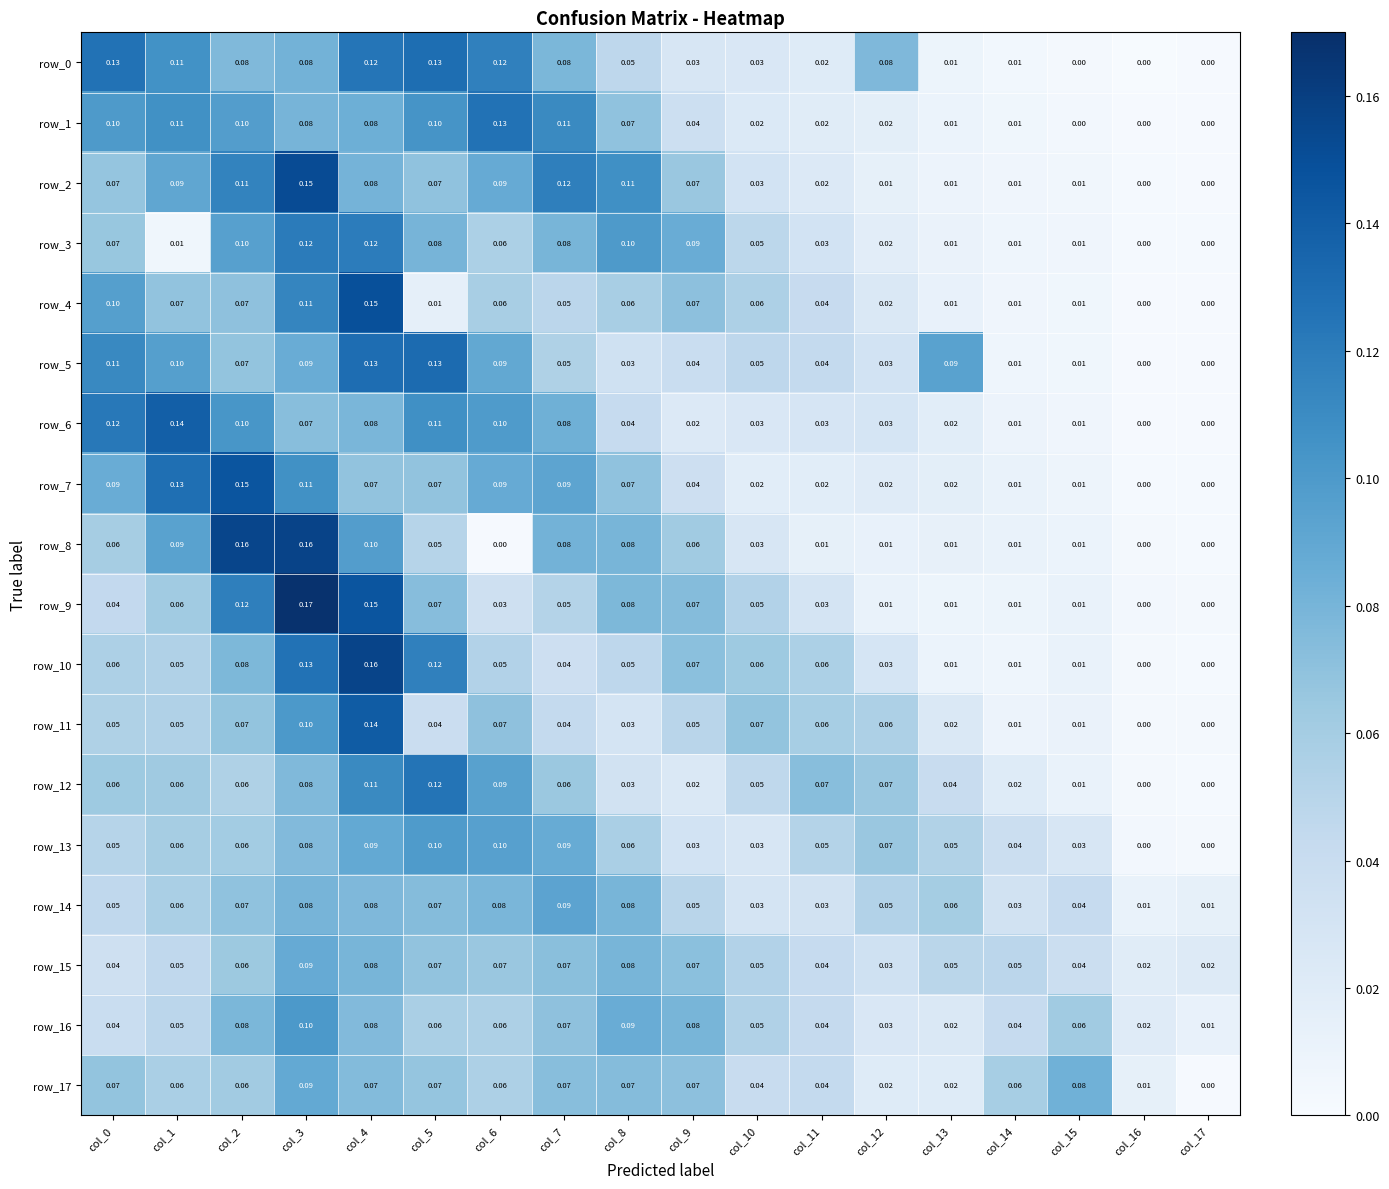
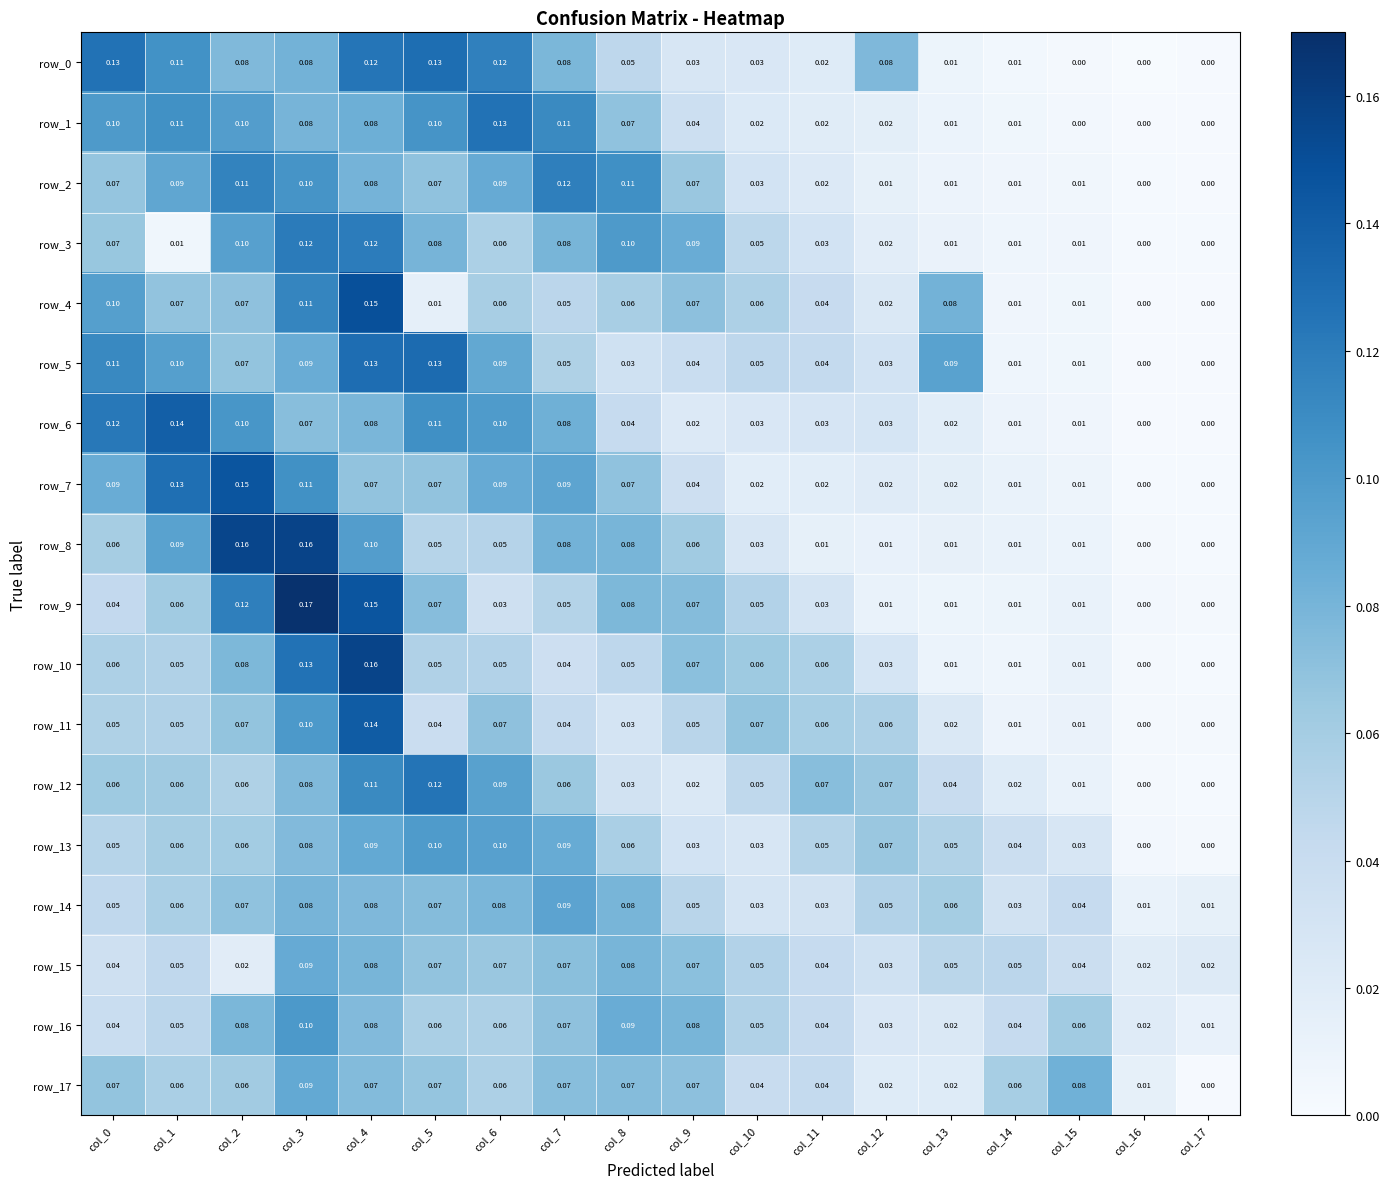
row_2, col_3: 0.15 -> 0.10
row_4, col_13: 0.01 -> 0.08
row_8, col_6: 0.00 -> 0.05
row_10, col_5: 0.12 -> 0.05
row_15, col_2: 0.06 -> 0.02
